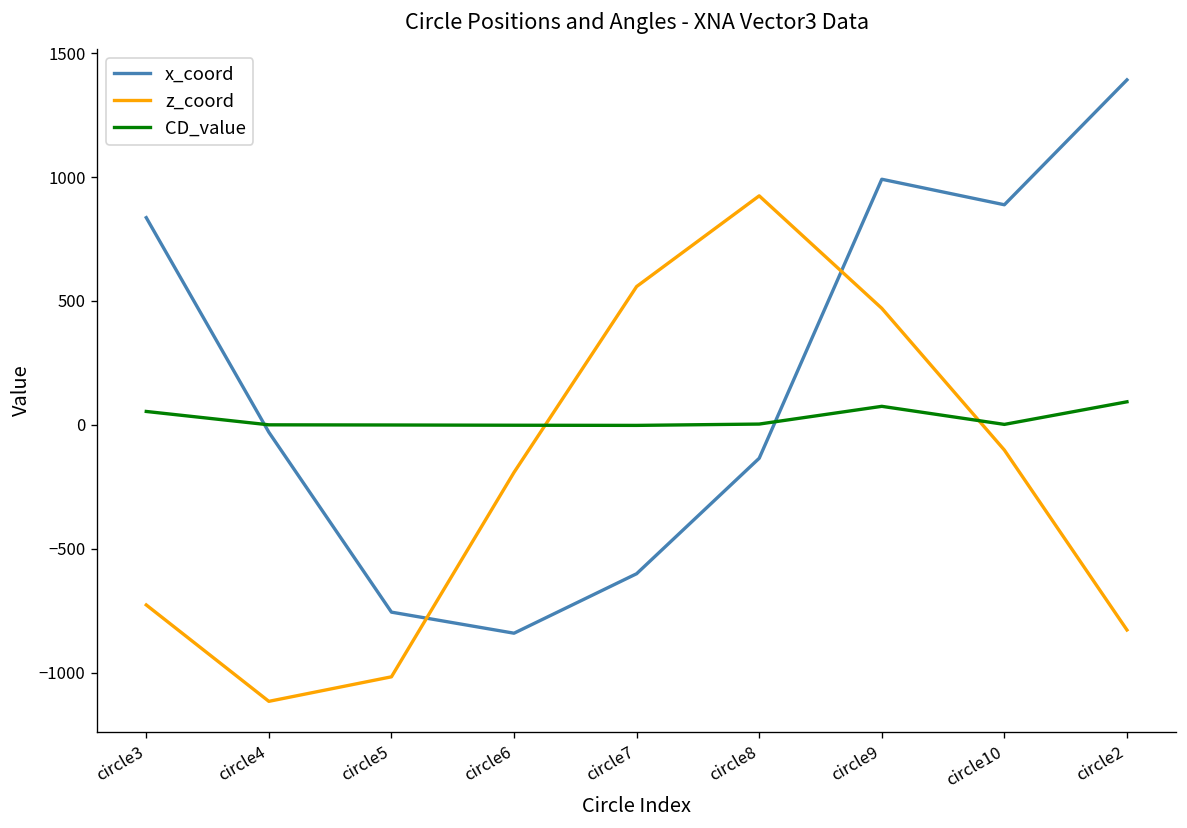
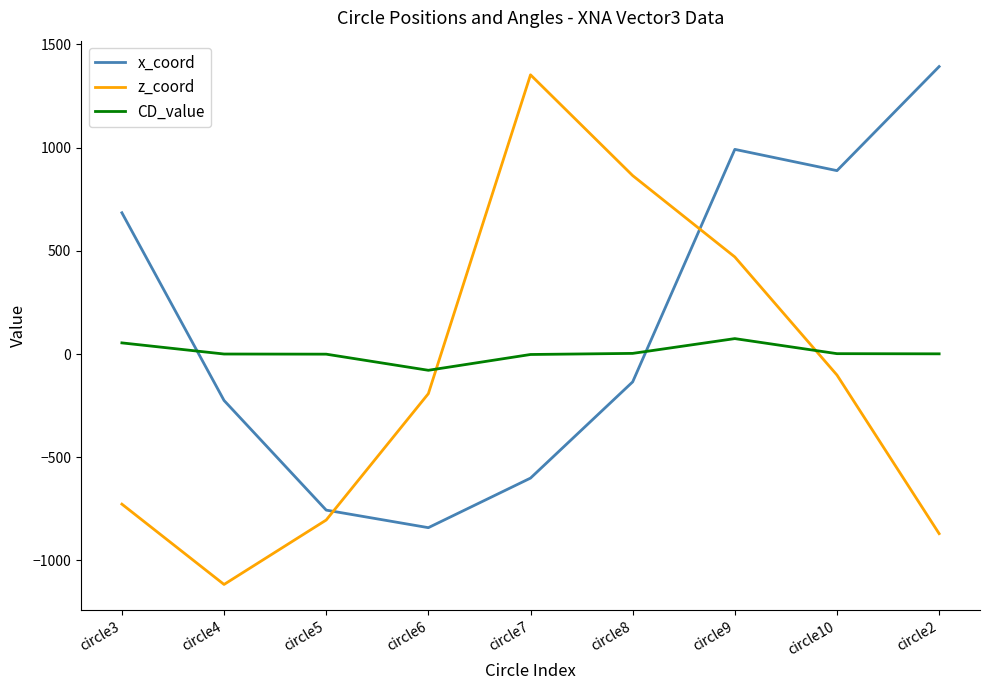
x_coord, circle3: 840 -> 680
x_coord, circle4: -30 -> -230
z_coord, circle5: -1020 -> -800
CD_value, circle6: 0 -> -80
z_coord, circle7: 560 -> 1350
z_coord, circle8: 920 -> 860
z_coord, circle2: -830 -> -870
CD_value, circle2: 90 -> 0
